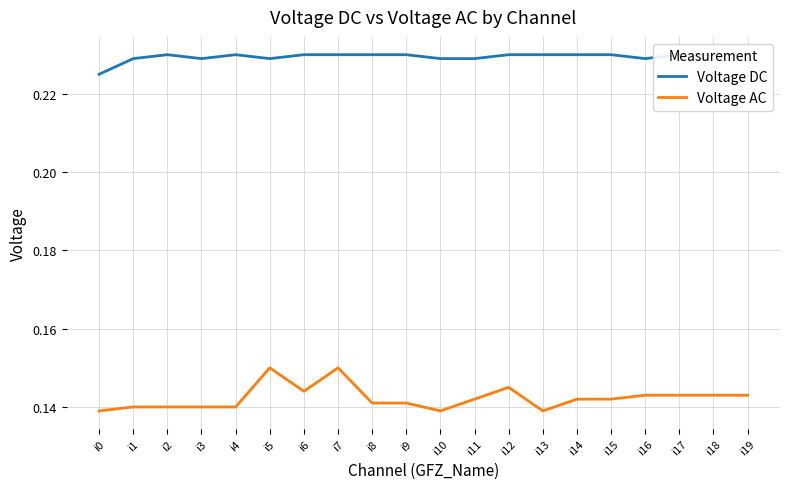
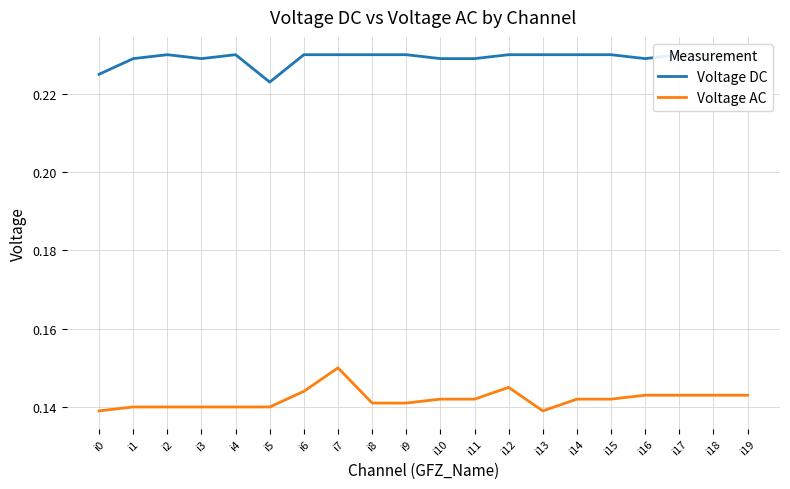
Voltage DC, i5: 0.229 -> 0.223
Voltage AC, i5: 0.15 -> 0.14
Voltage AC, i10: 0.139 -> 0.142
